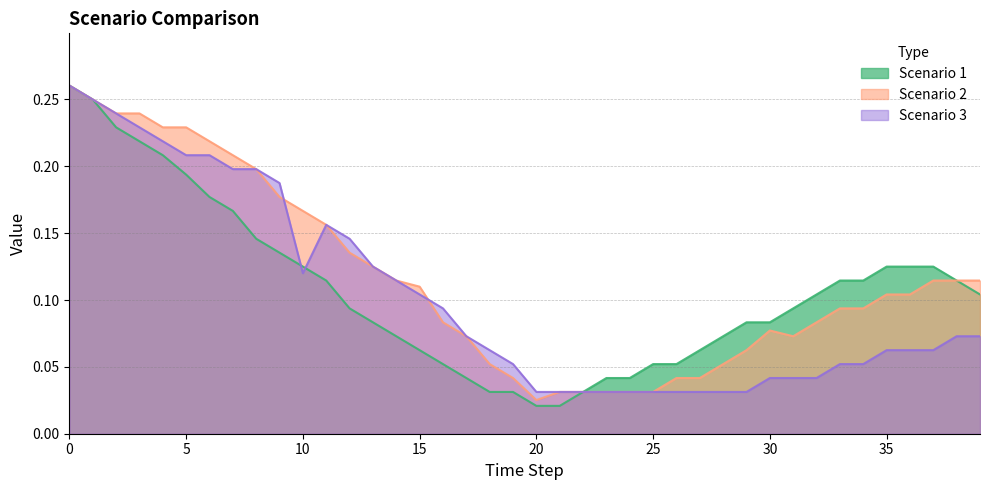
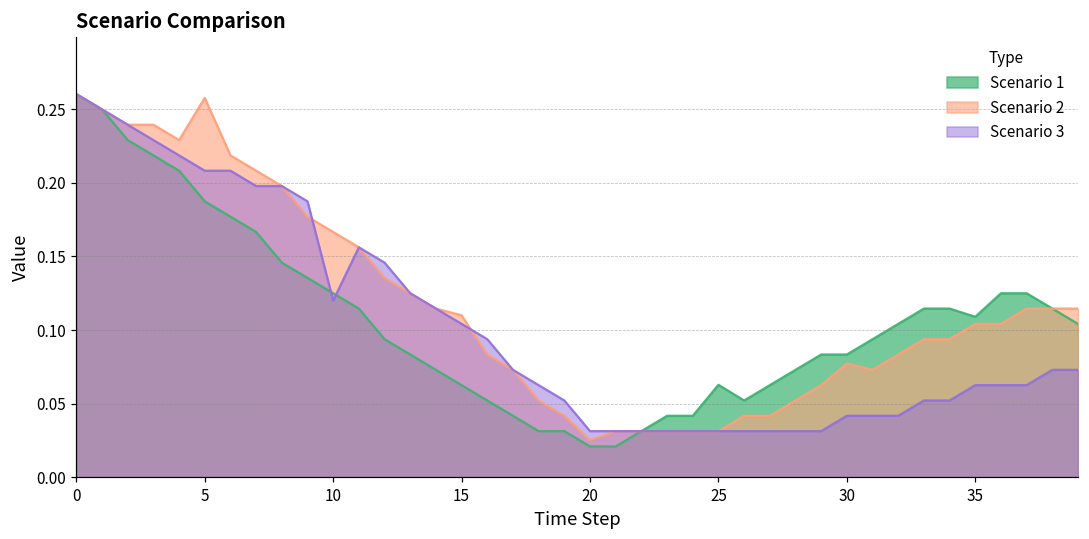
Scenario 1, 5: 0.194 -> 0.188
Scenario 2, 5: 0.229 -> 0.258
Scenario 1, 25: 0.052 -> 0.063
Scenario 1, 35: 0.125 -> 0.109
